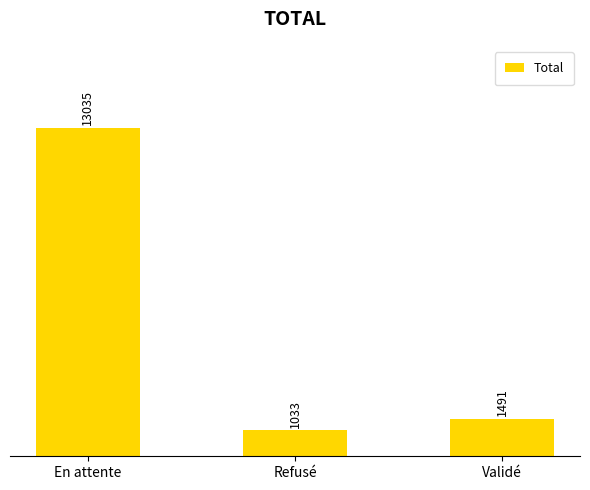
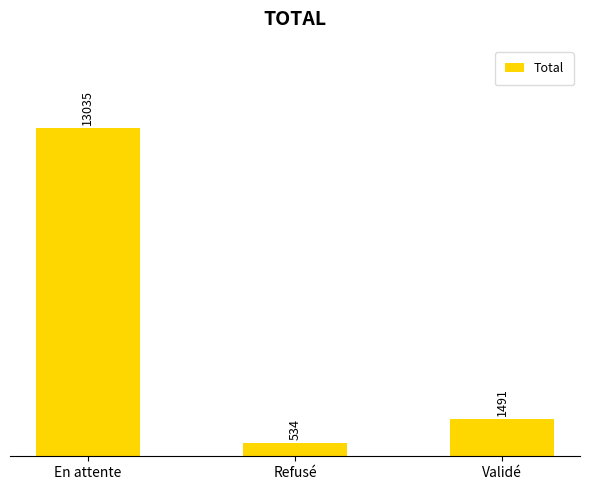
Refusé: 1033 -> 534
